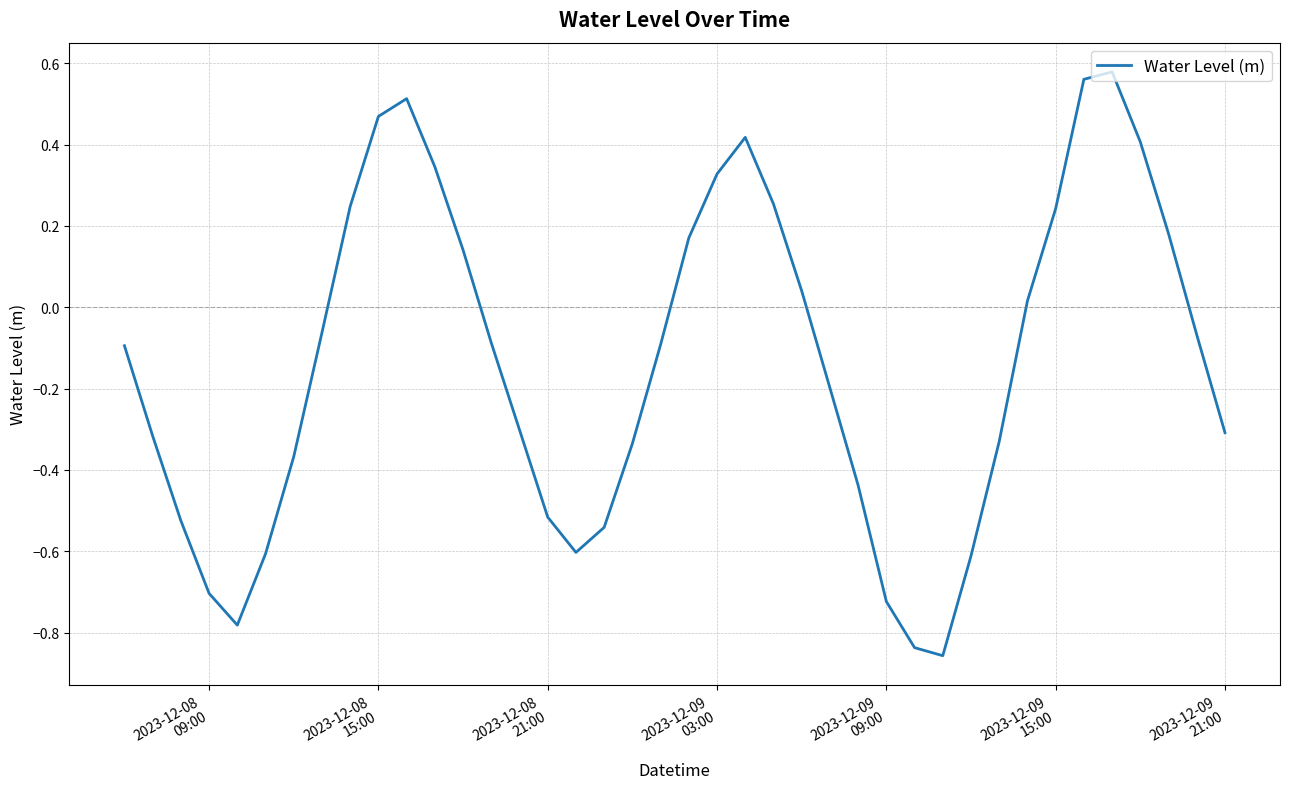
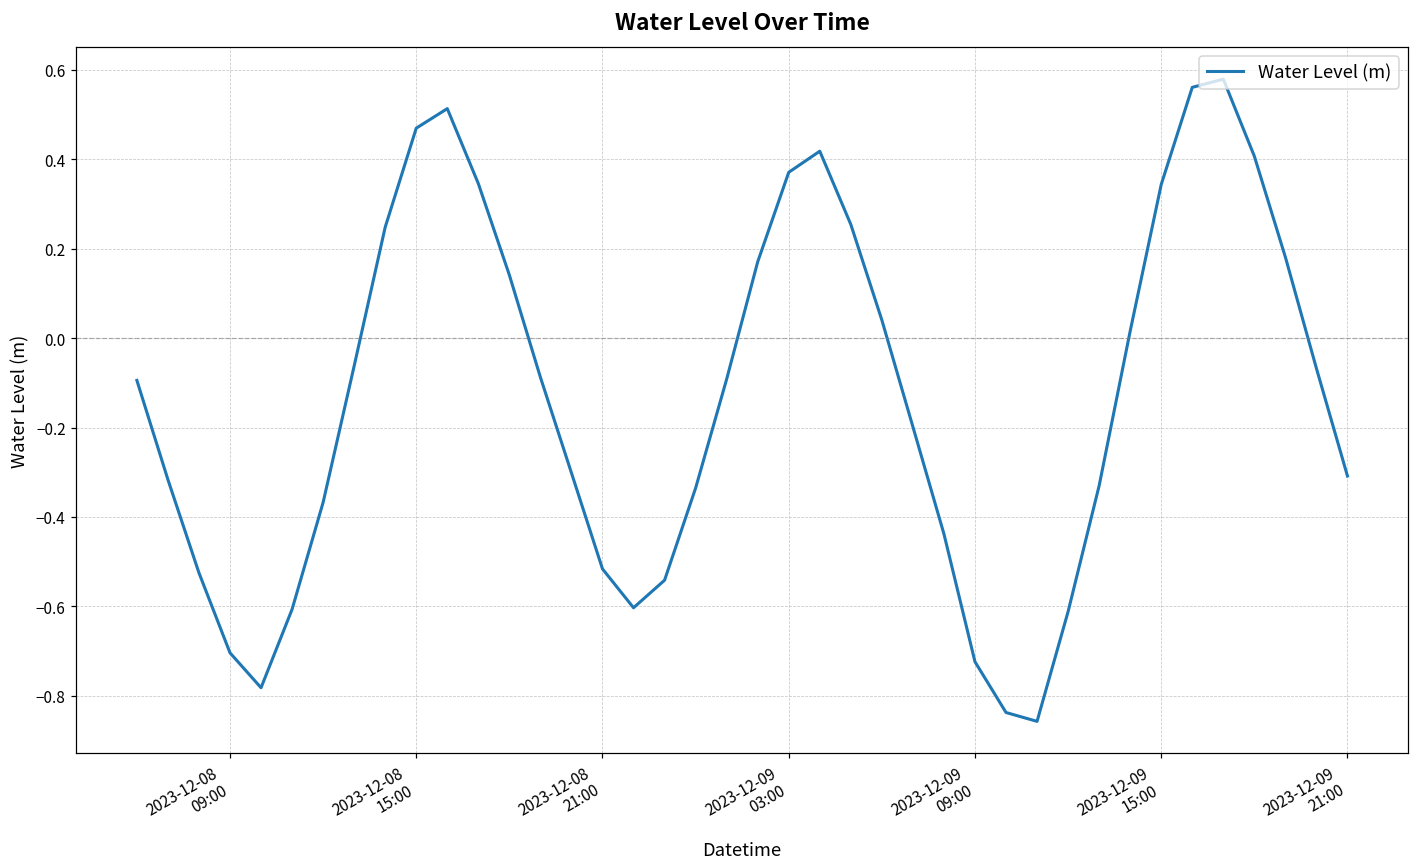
2023-12-09 03:00: 0.33 -> 0.37
2023-12-09 15:00: 0.24 -> 0.34
